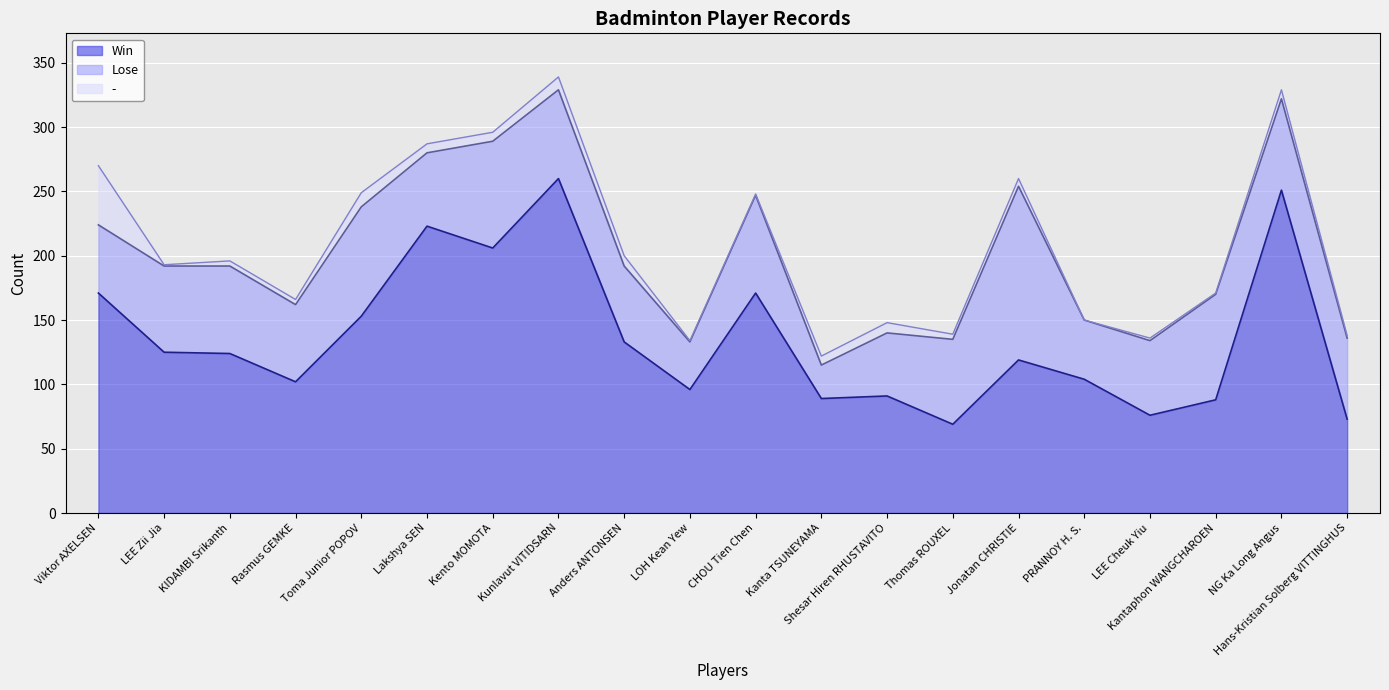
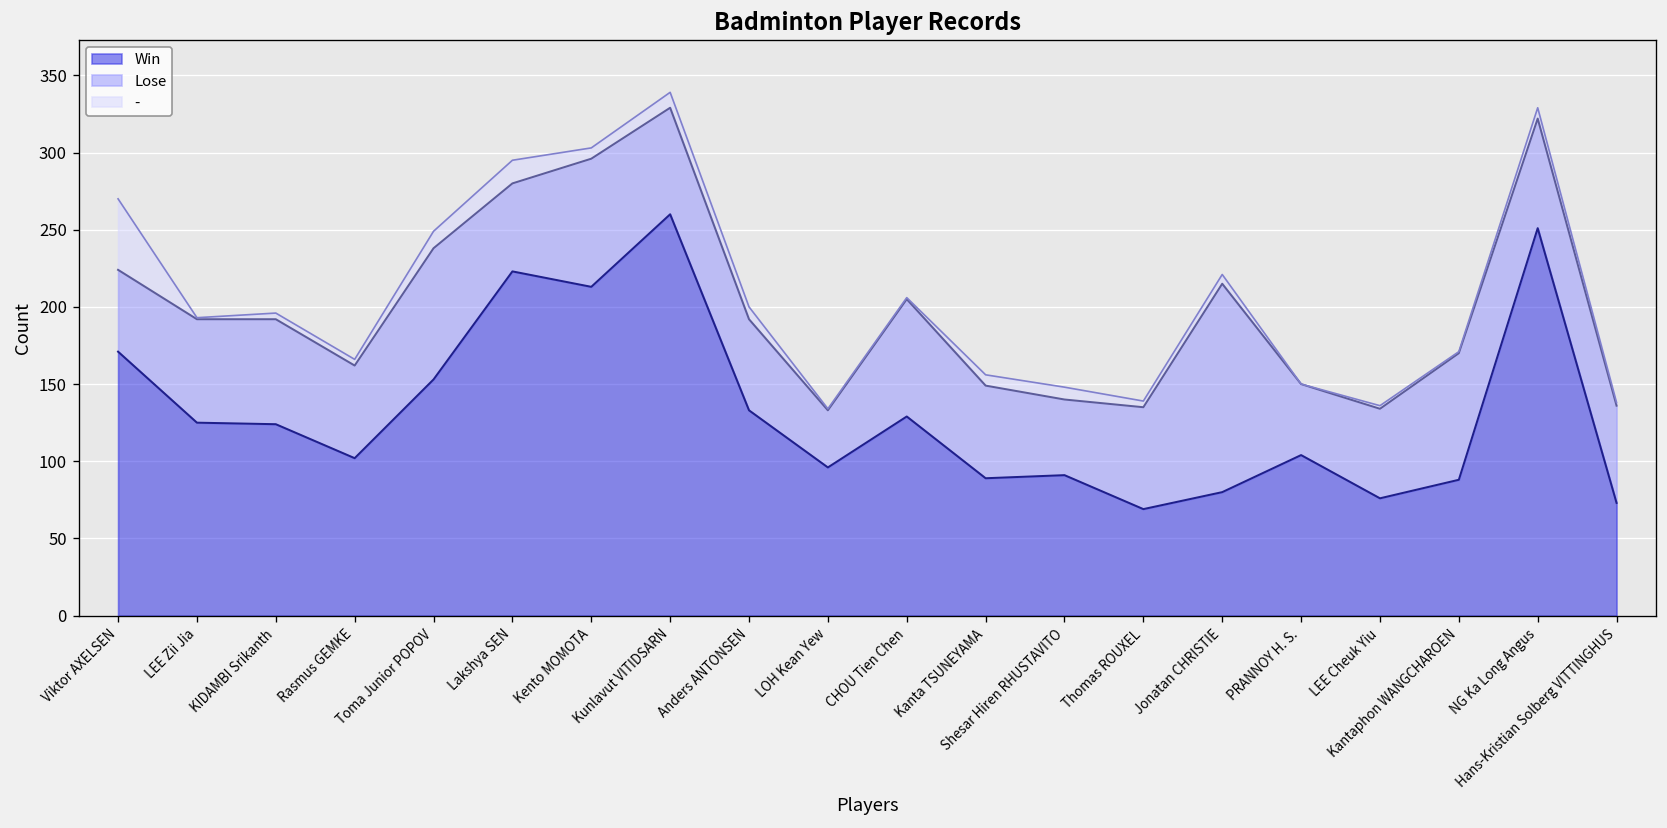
-, Lakshya SEN: 7 -> 15
Win, Kento MOMOTA: 206 -> 213
Win, CHOU Tien Chen: 171 -> 129
Lose, Kanta TSUNEYAMA: 26 -> 60
Win, Jonatan CHRISTIE: 119 -> 80
